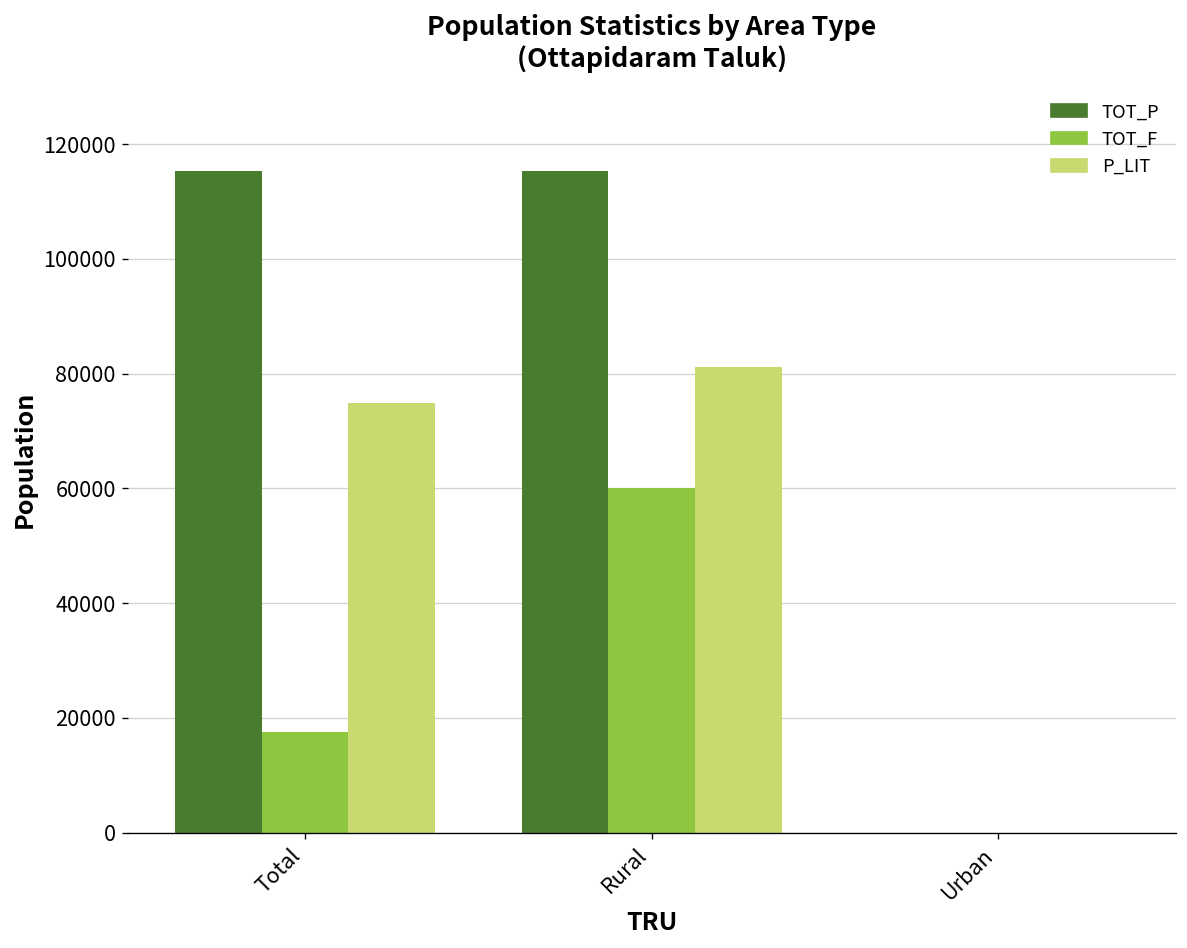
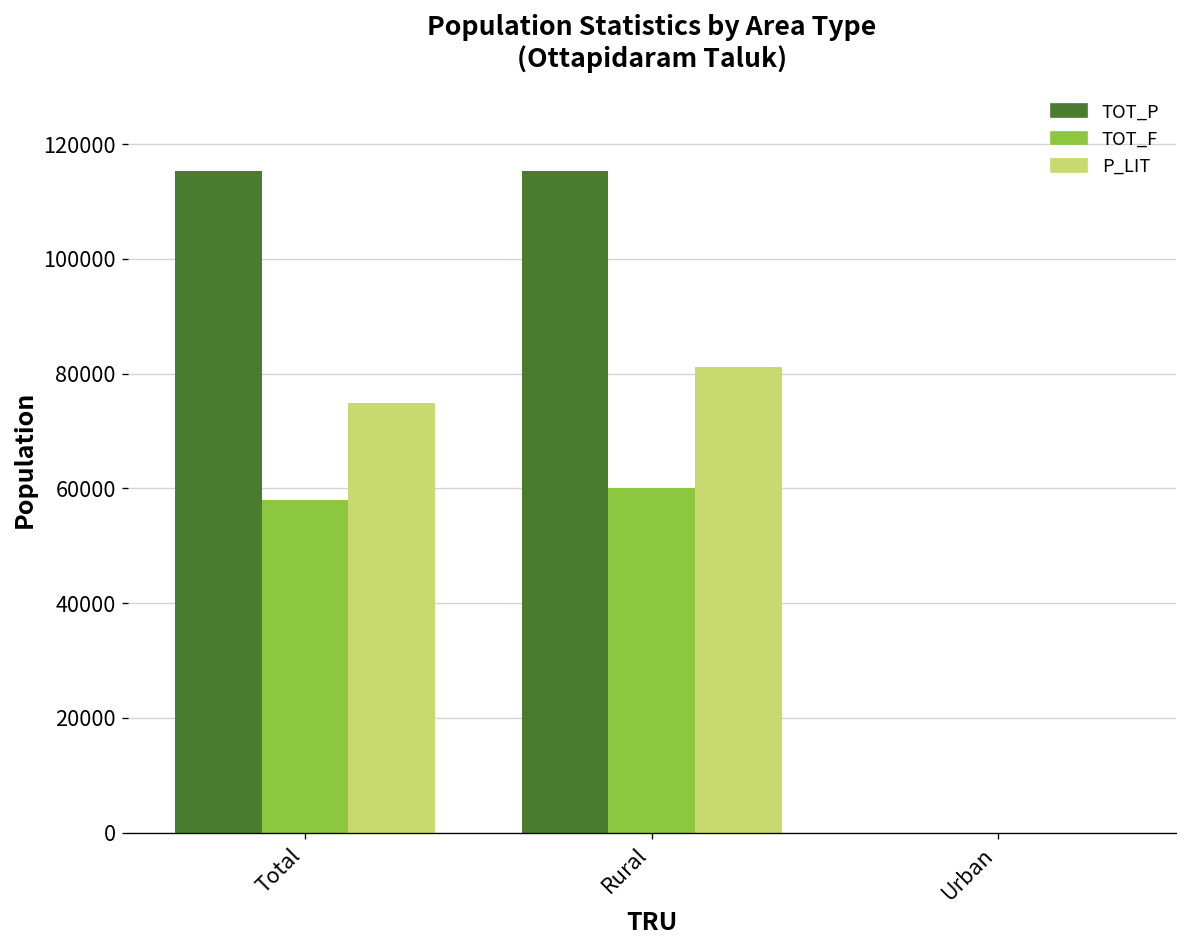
TOT_F, Total: 18000 -> 58000
